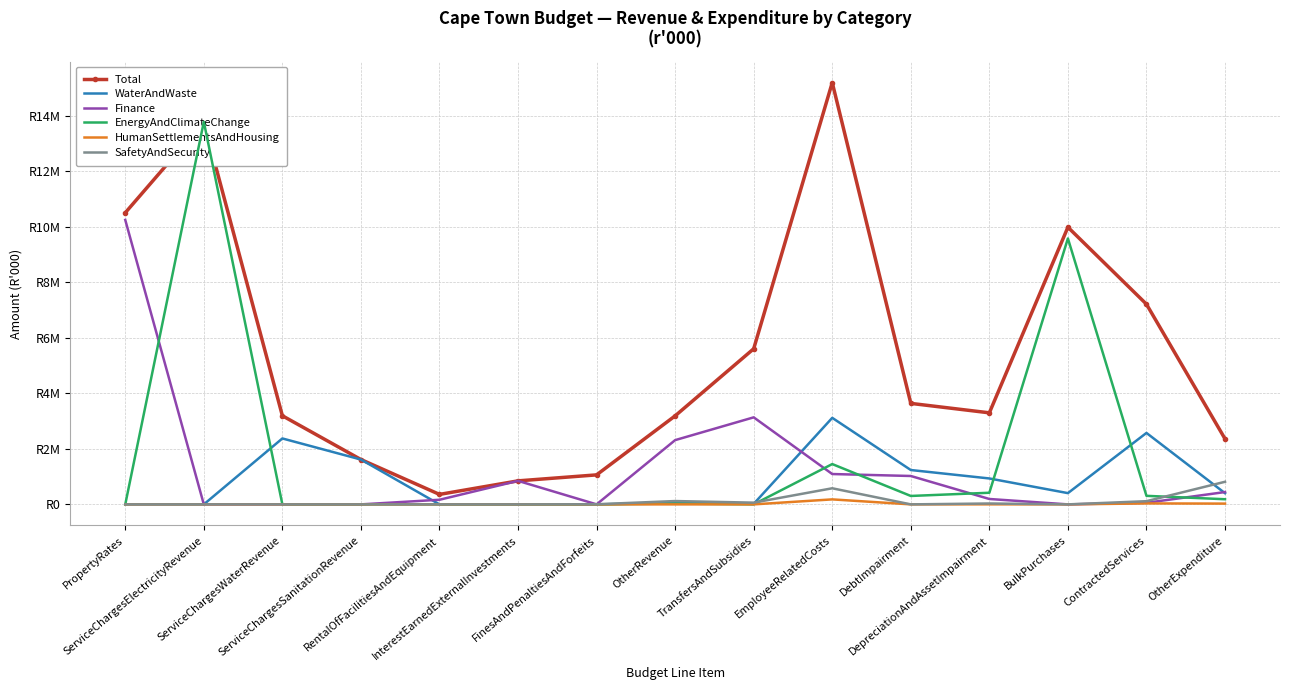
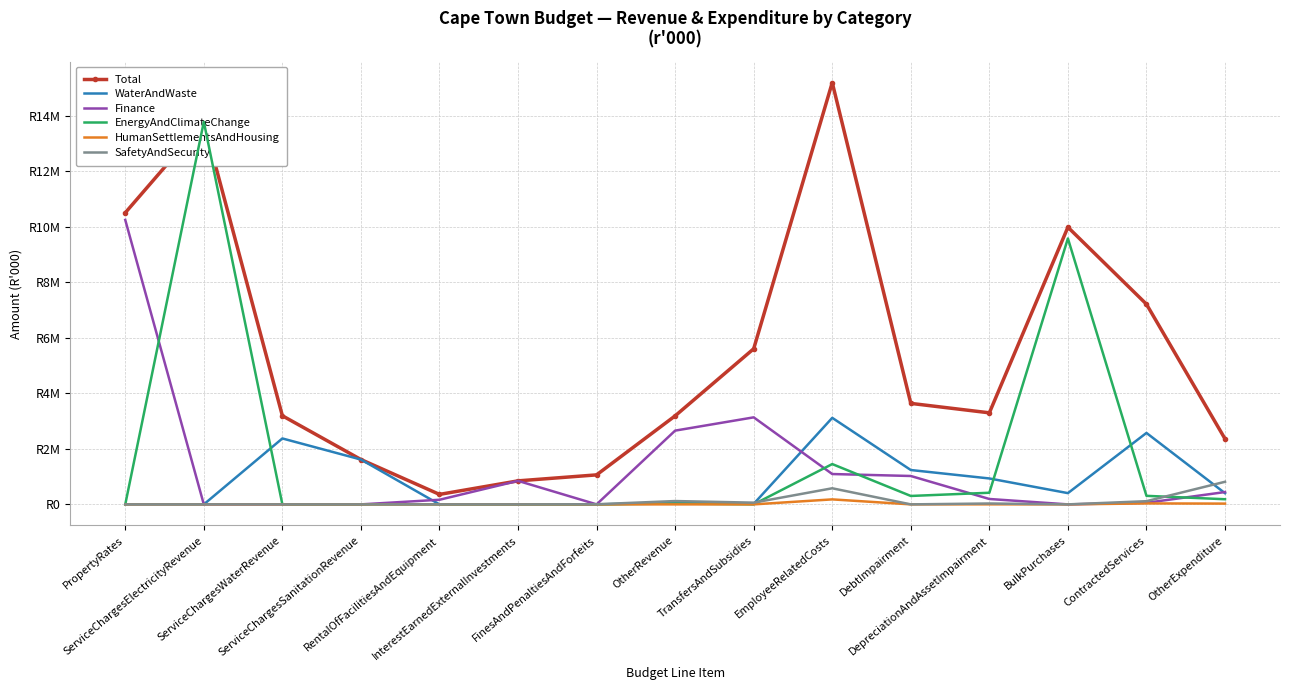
Finance, OtherRevenue: R2300000 -> R2700000
